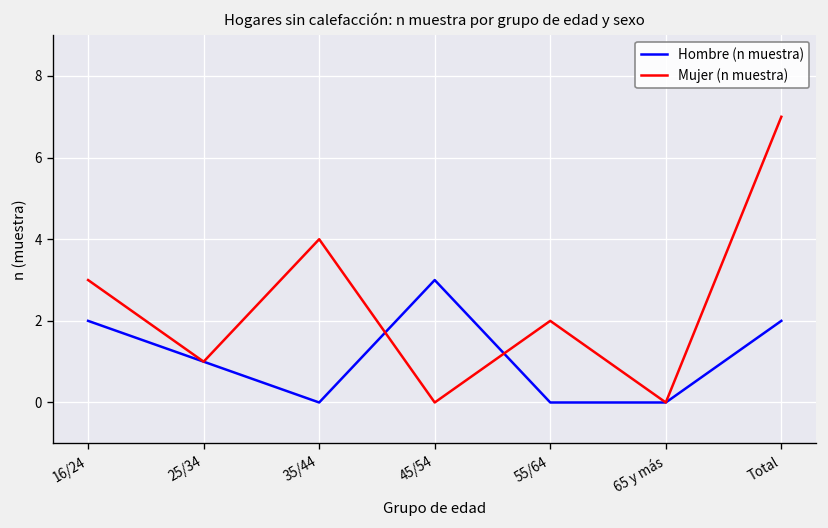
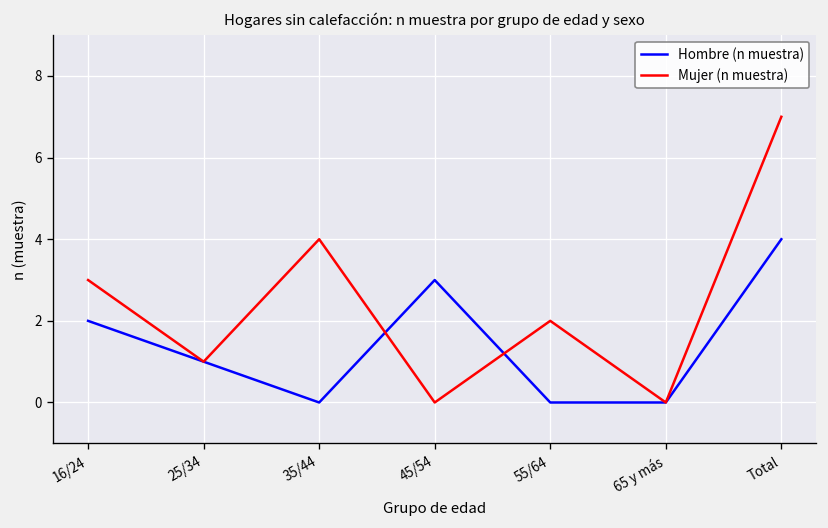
Hombre (n muestra), Total: 2 -> 4
